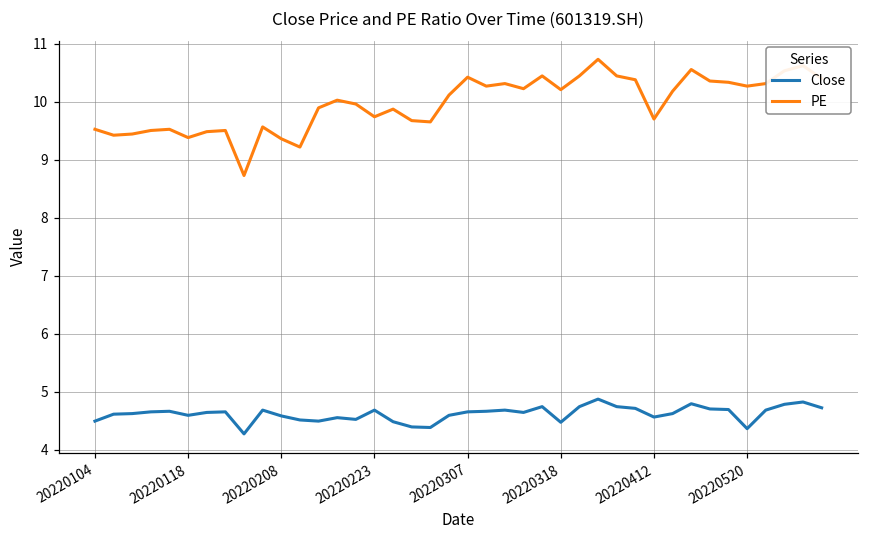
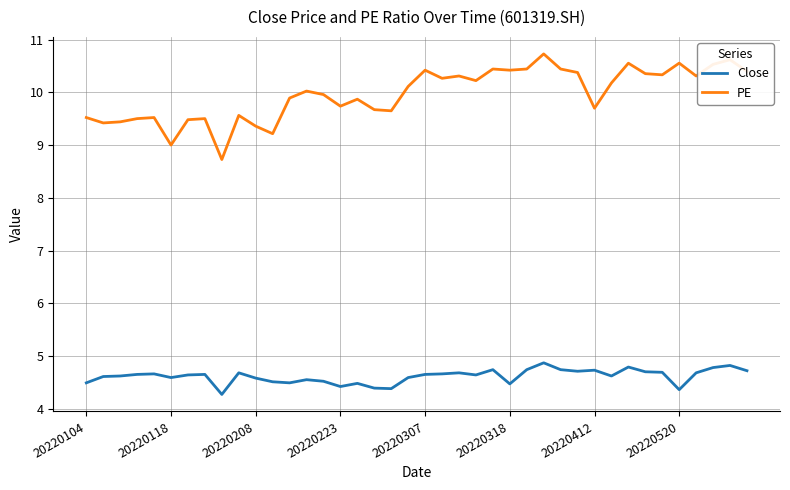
PE, 20220118: 9.4 -> 9.0
Close, 20220223: 4.7 -> 4.4
PE, 20220318: 10.2 -> 10.4
Close, 20220412: 4.6 -> 4.7
PE, 20220520: 10.3 -> 10.6
